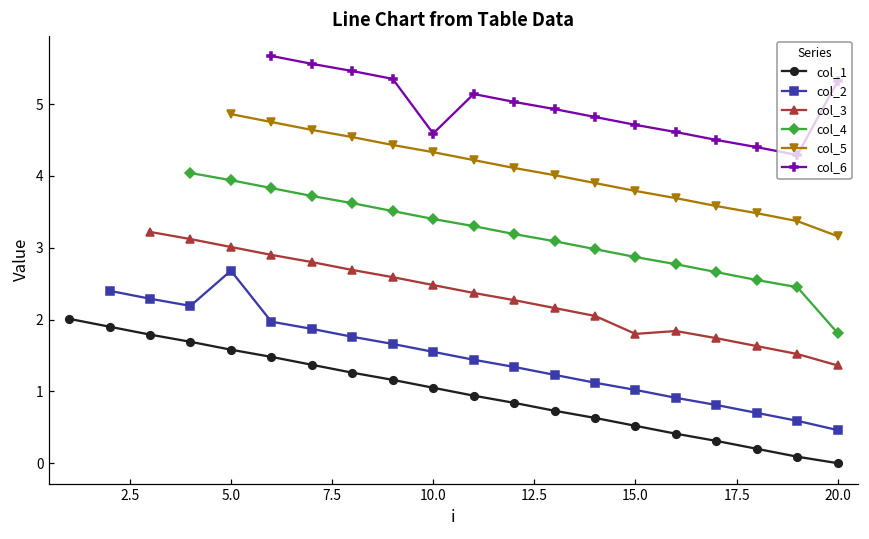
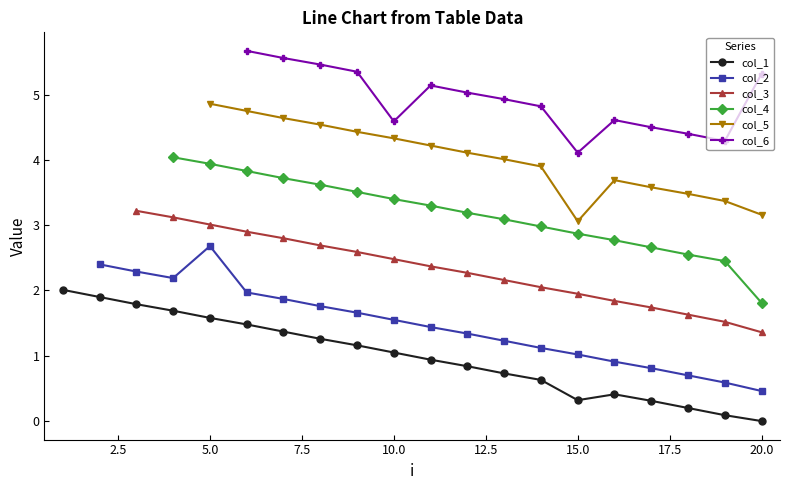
col_1, 15.0: 0.5 -> 0.3
col_3, 15.0: 1.8 -> 2.0
col_5, 15.0: 3.8 -> 3.1
col_6, 15.0: 4.7 -> 4.1
